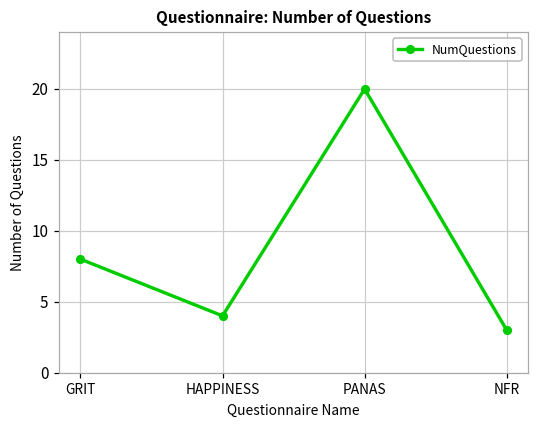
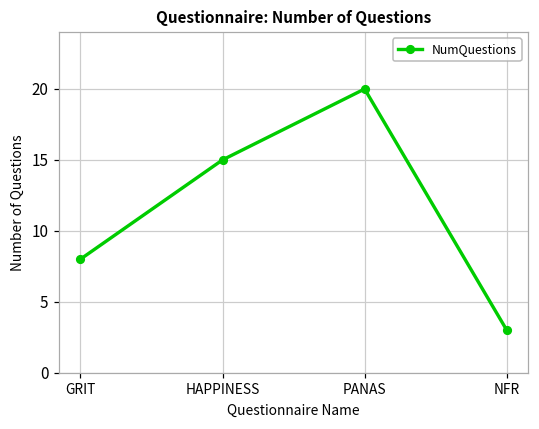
HAPPINESS: 4 -> 15
